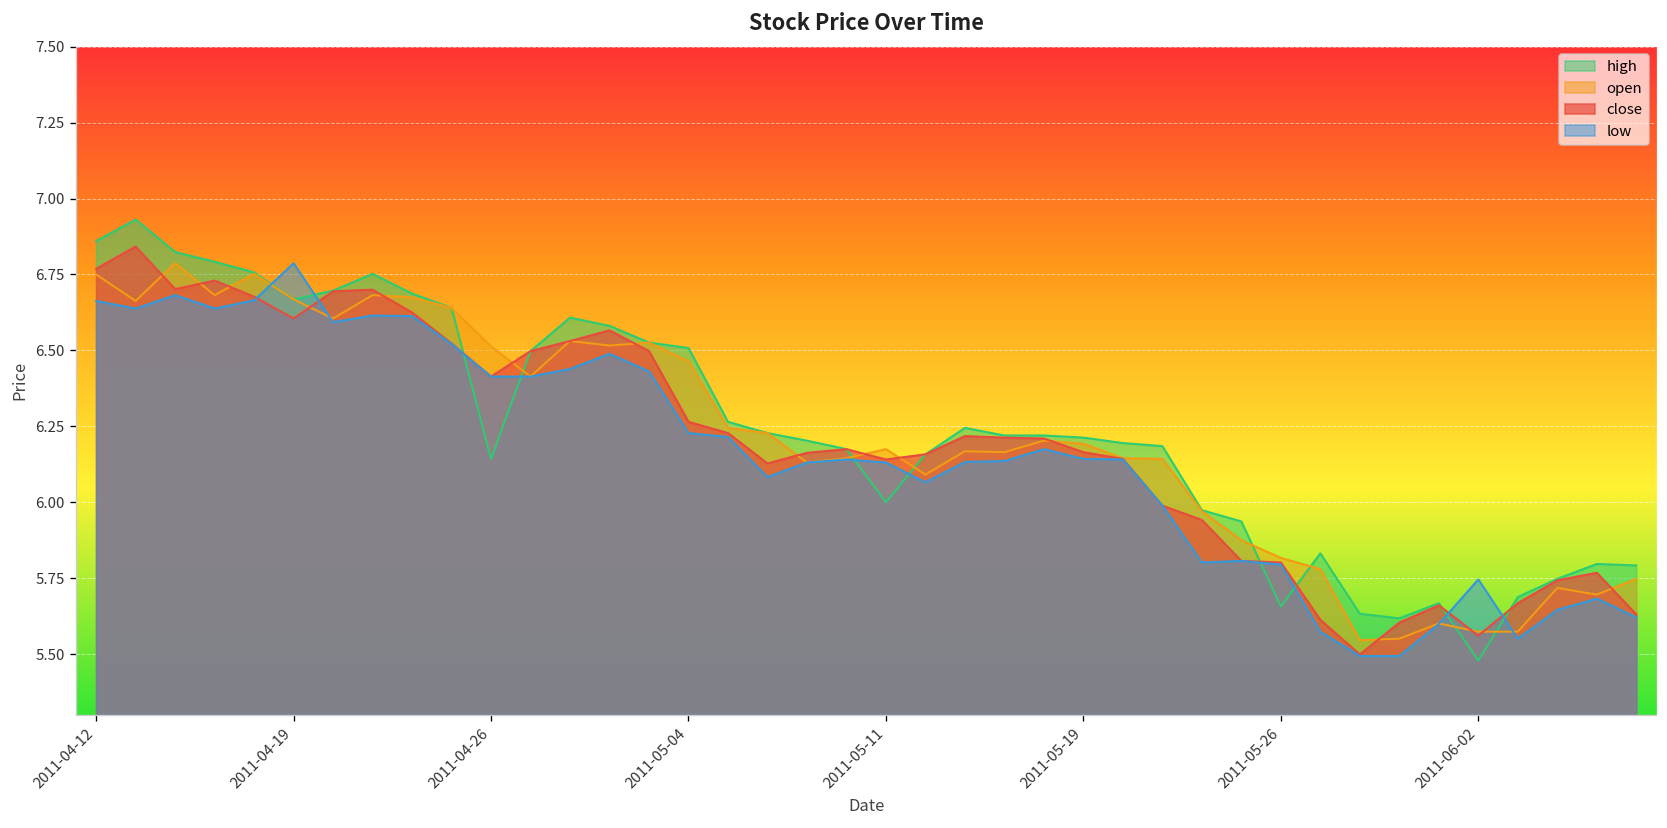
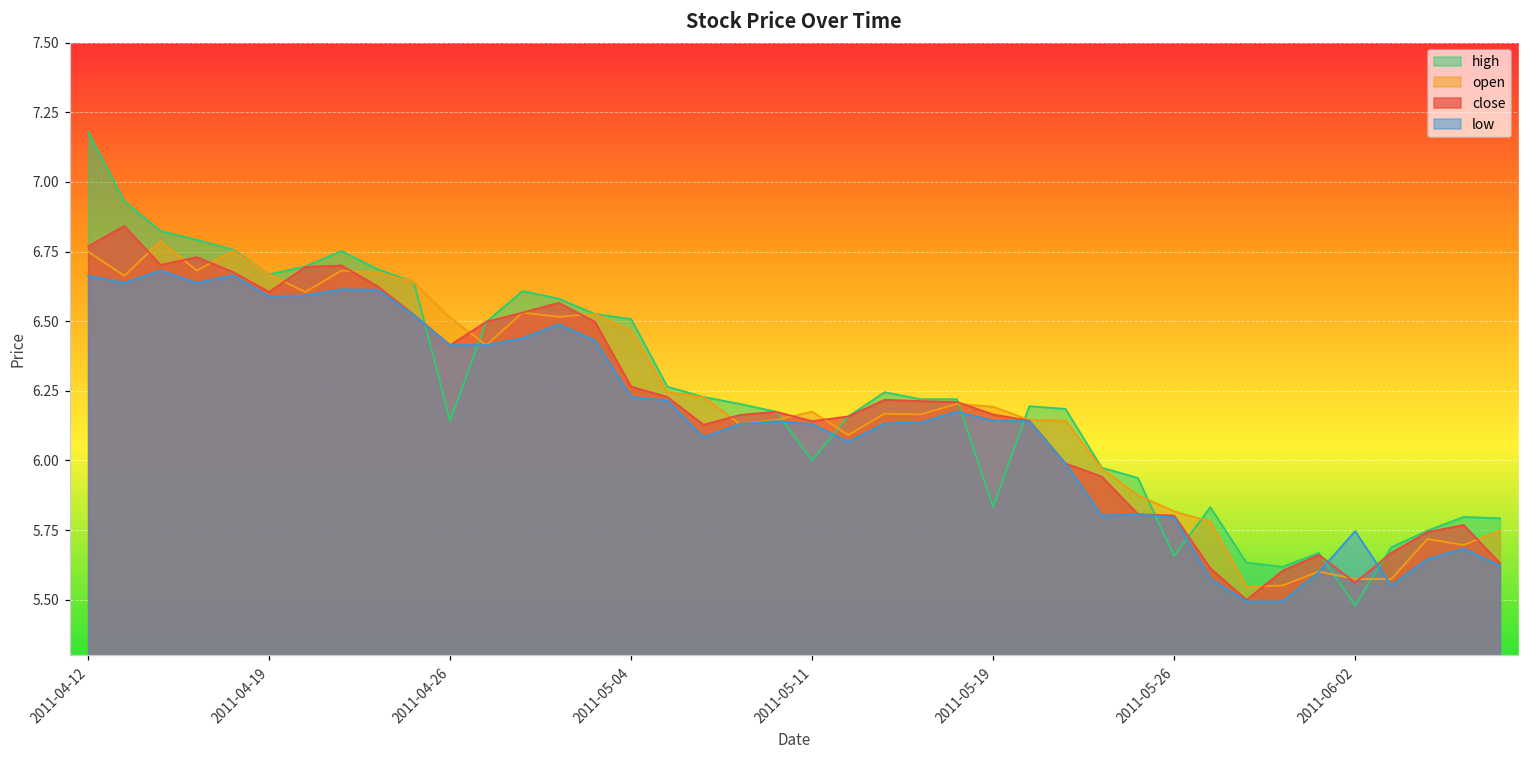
high, 2011-04-12: 6.86 -> 7.18
low, 2011-04-19: 6.79 -> 6.59
high, 2011-05-19: 6.21 -> 5.83
